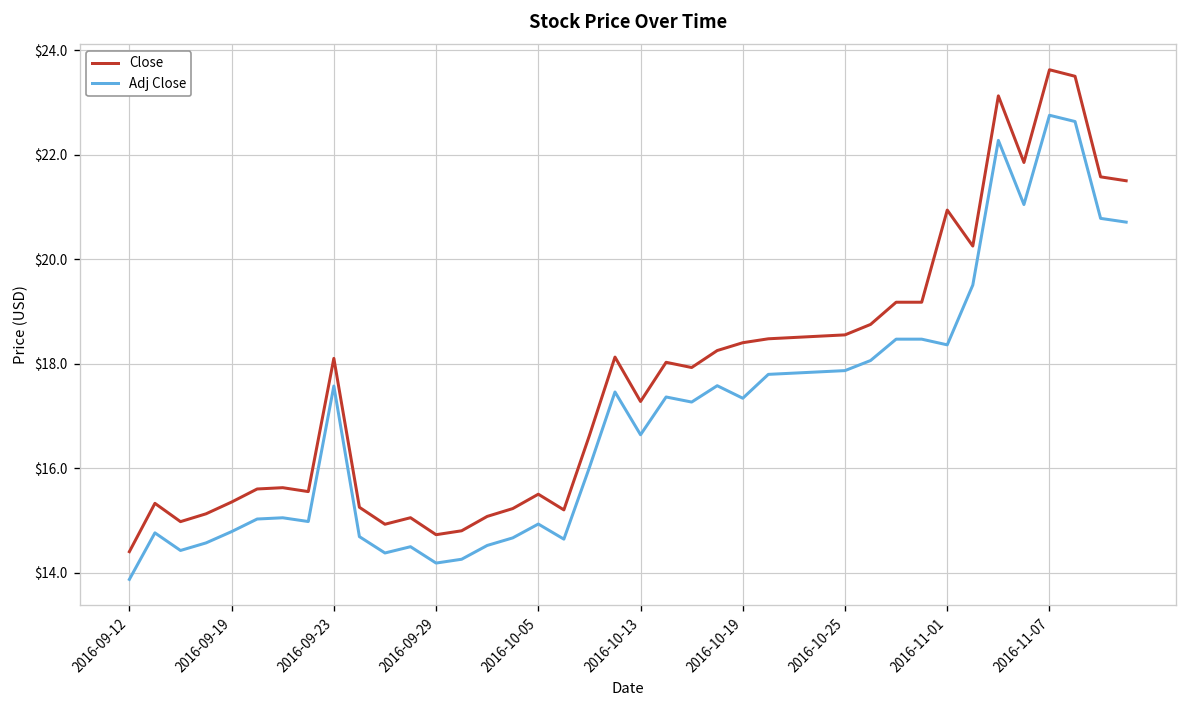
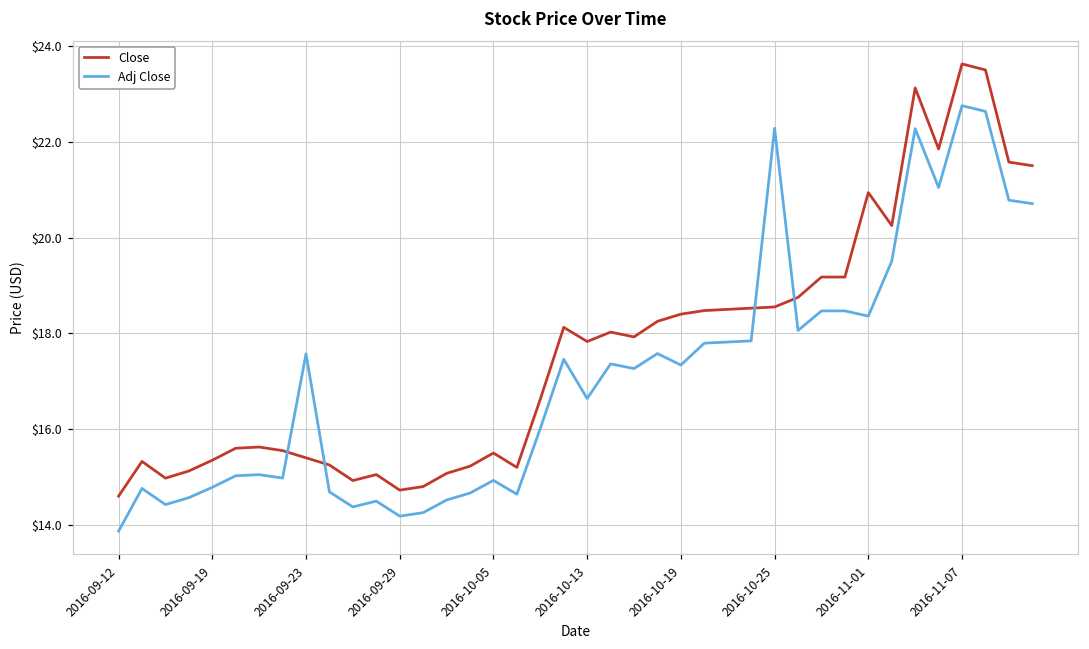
Close, 2016-09-12: $14.4 -> $14.6
Close, 2016-09-23: $18.1 -> $15.4
Close, 2016-10-13: $17.3 -> $17.8
Adj Close, 2016-10-25: $17.9 -> $22.3
